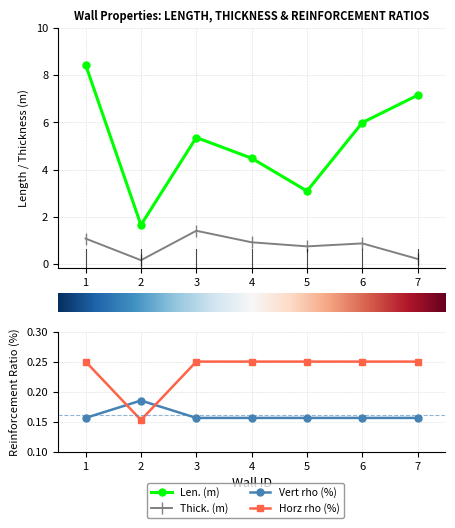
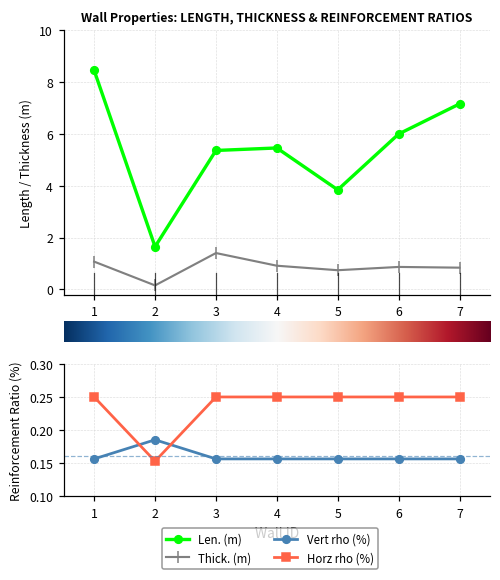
Wall Properties: LENGTH, THICKNESS & REINFORCEMENT RATIOS, Len. (m), 4: 4.5 -> 5.5
Wall Properties: LENGTH, THICKNESS & REINFORCEMENT RATIOS, Len. (m), 5: 3.1 -> 3.8
Wall Properties: LENGTH, THICKNESS & REINFORCEMENT RATIOS, Thick. (m), 7: 0.2 -> 0.8
